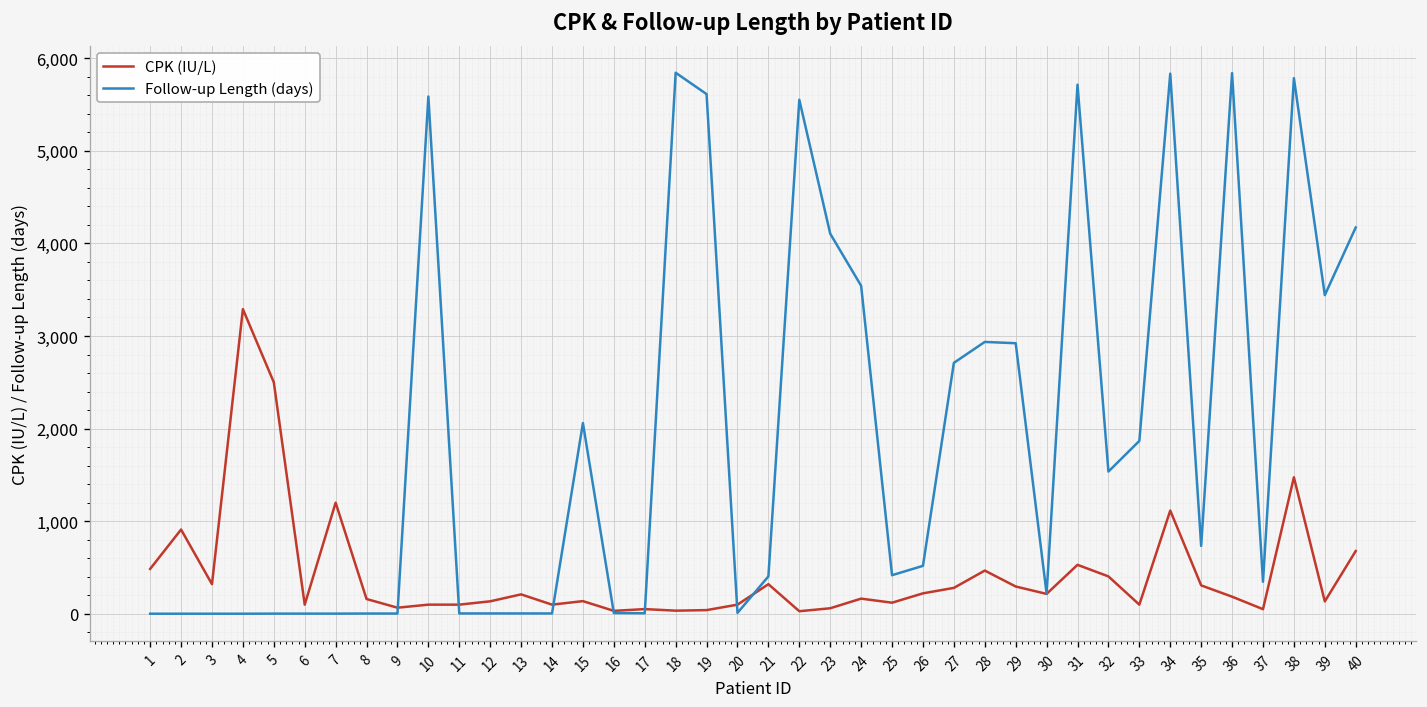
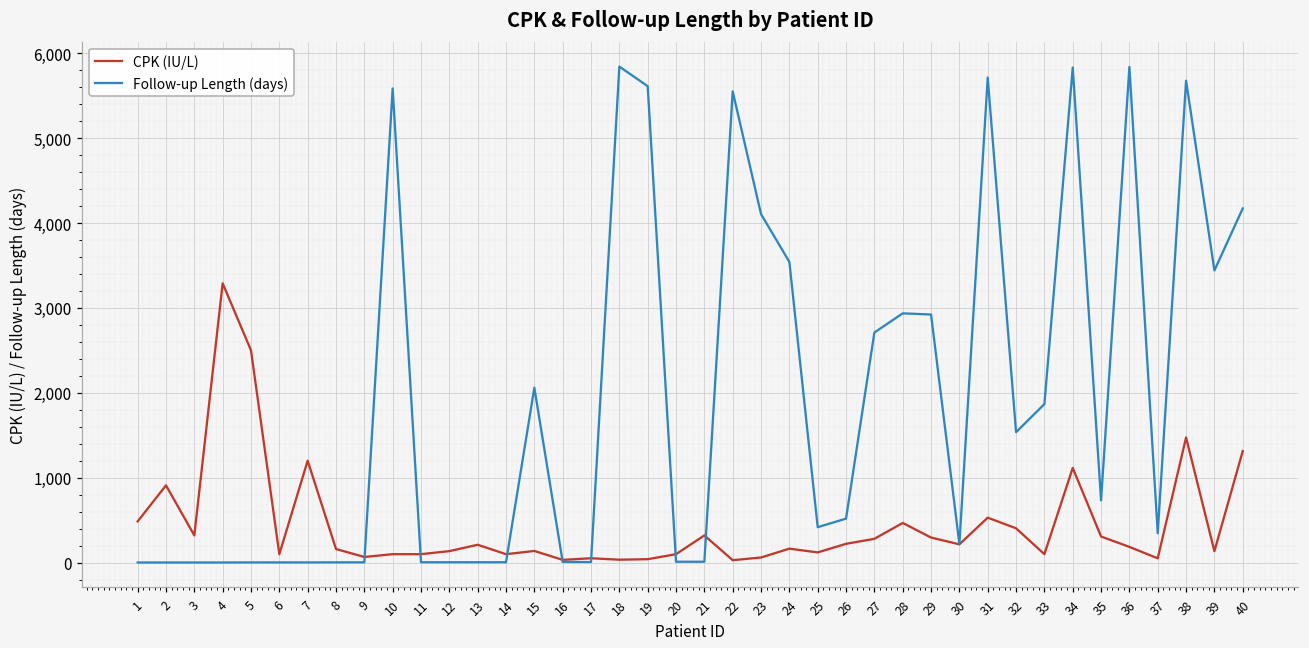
Follow-up Length (days), 21: 400 -> 0
Follow-up Length (days), 38: 5,800 -> 5,700
CPK (IU/L), 40: 700 -> 1,300
